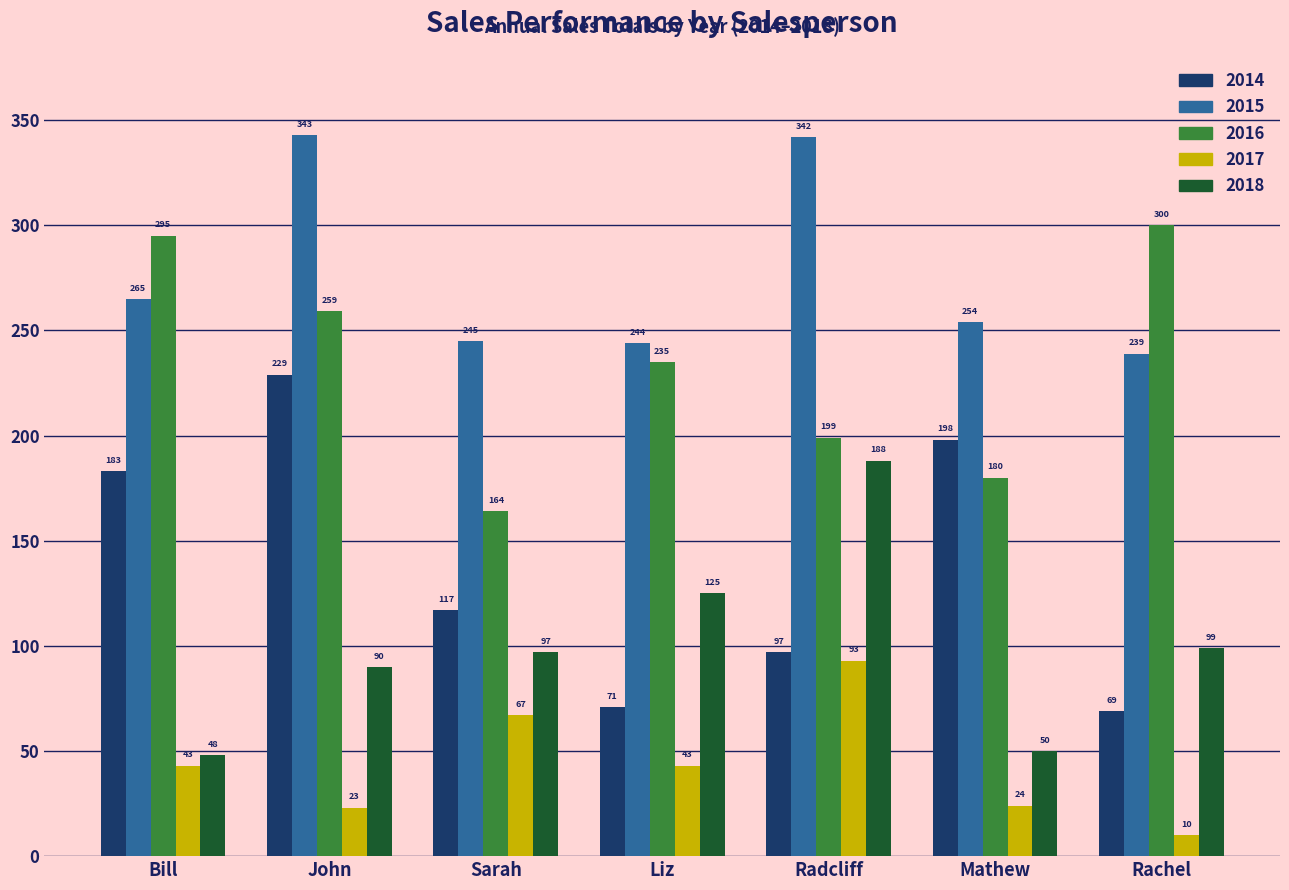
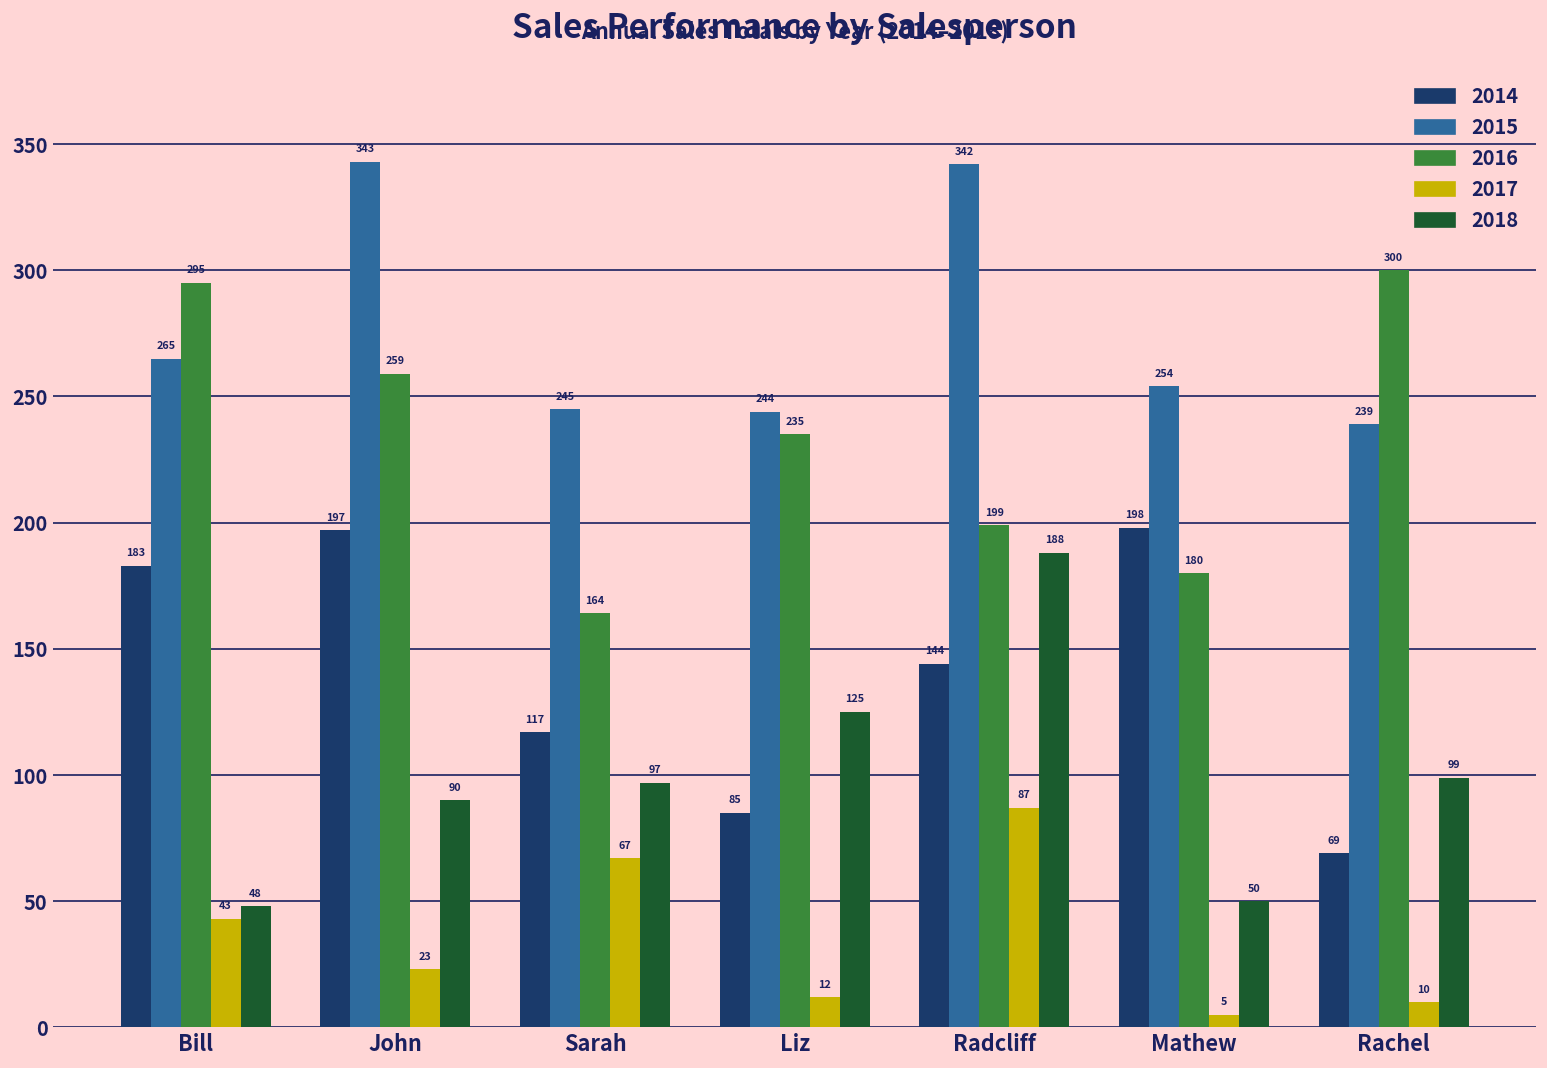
2014, John: 229 -> 197
2014, Liz: 71 -> 85
2017, Liz: 43 -> 12
2014, Radcliff: 97 -> 144
2017, Radcliff: 93 -> 87
2017, Mathew: 24 -> 5
